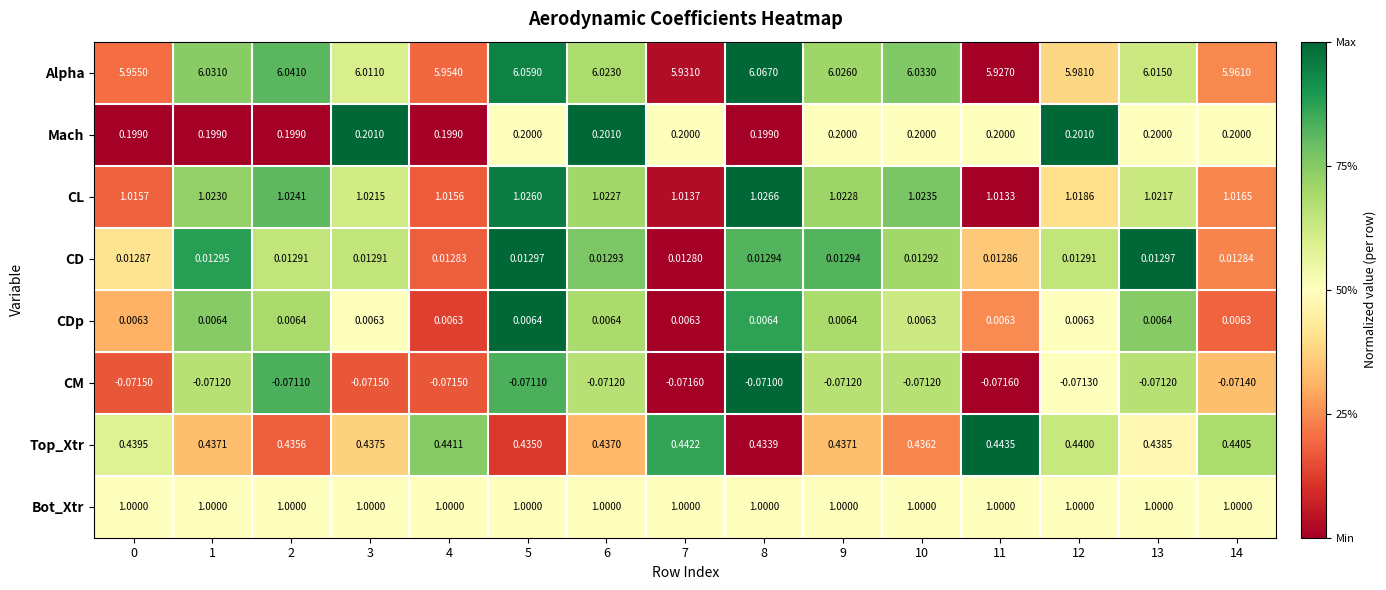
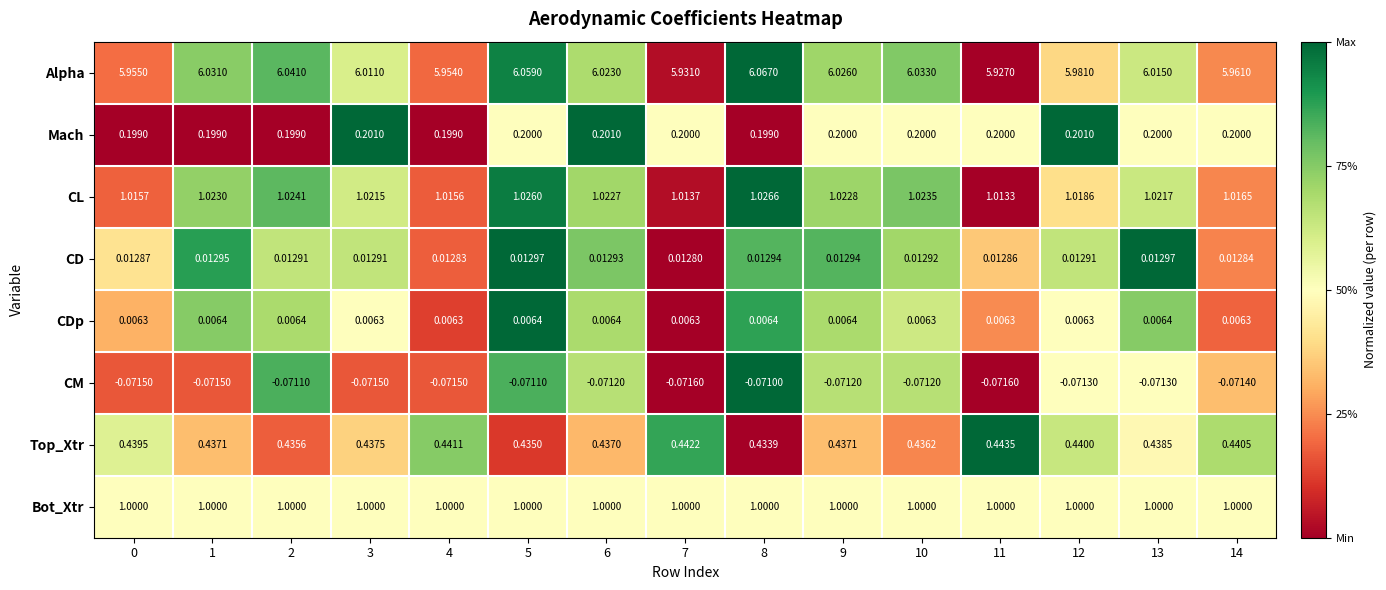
CM, 1: -0.07120 -> -0.07150
CM, 13: -0.07120 -> -0.07130
